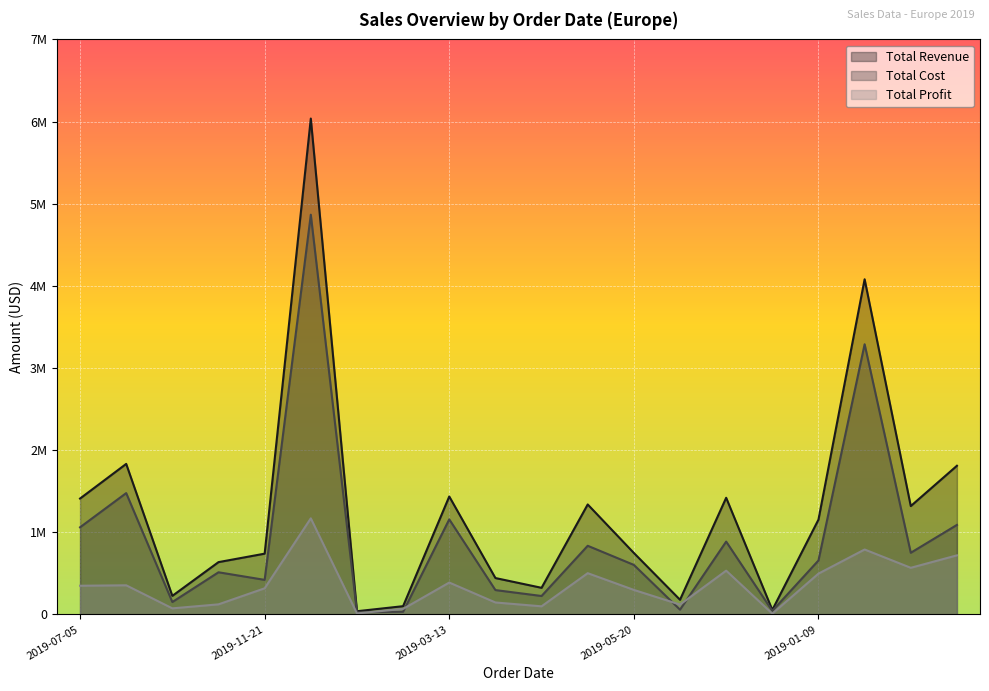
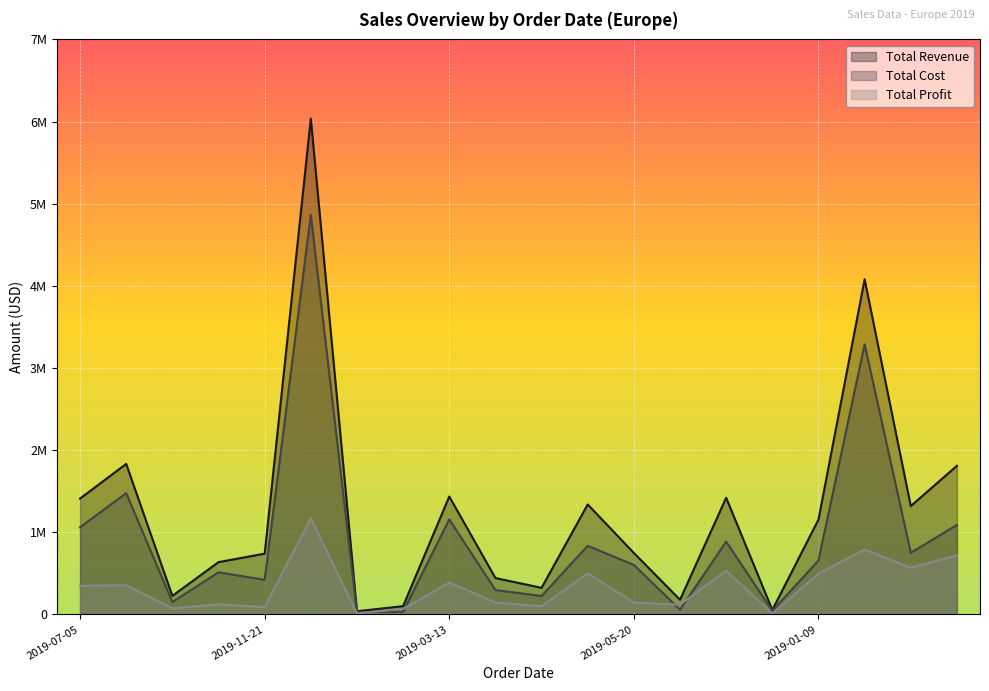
Total Profit, 2019-11-21: 300000 -> 100000
Total Profit, 2019-05-20: 300000 -> 100000
